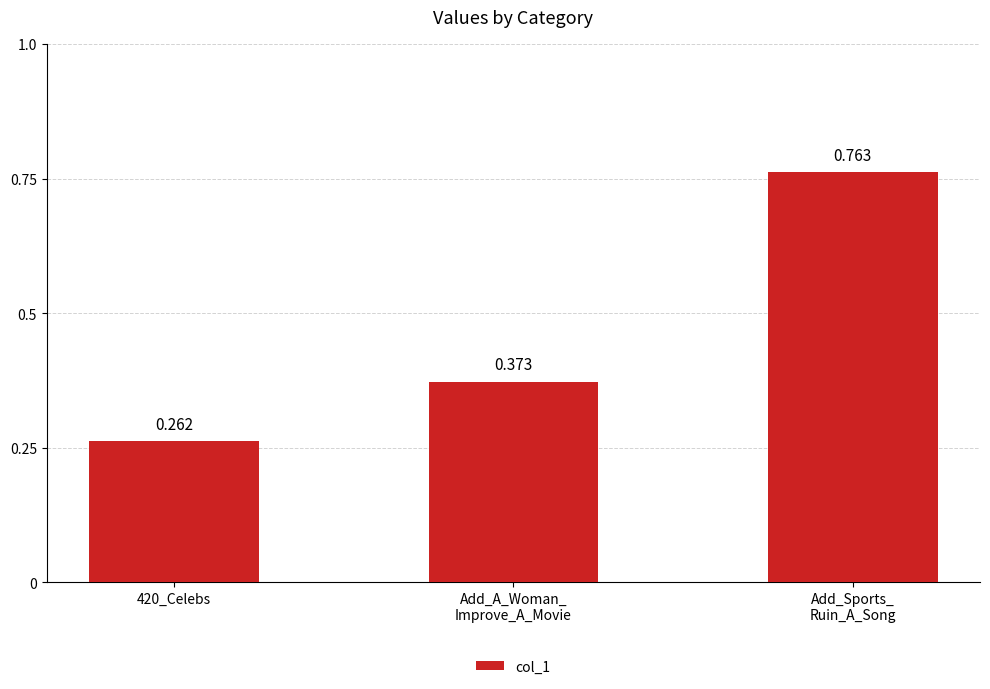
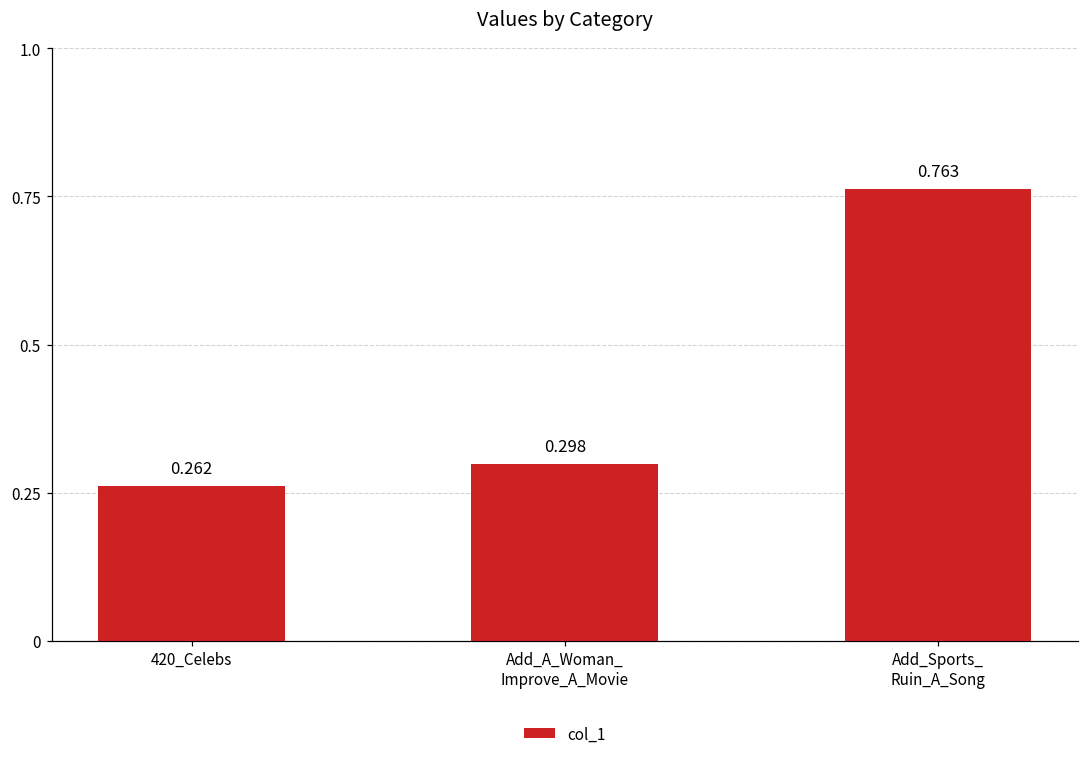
Add_A_Woman_ Improve_A_Movie: 0.373 -> 0.298
